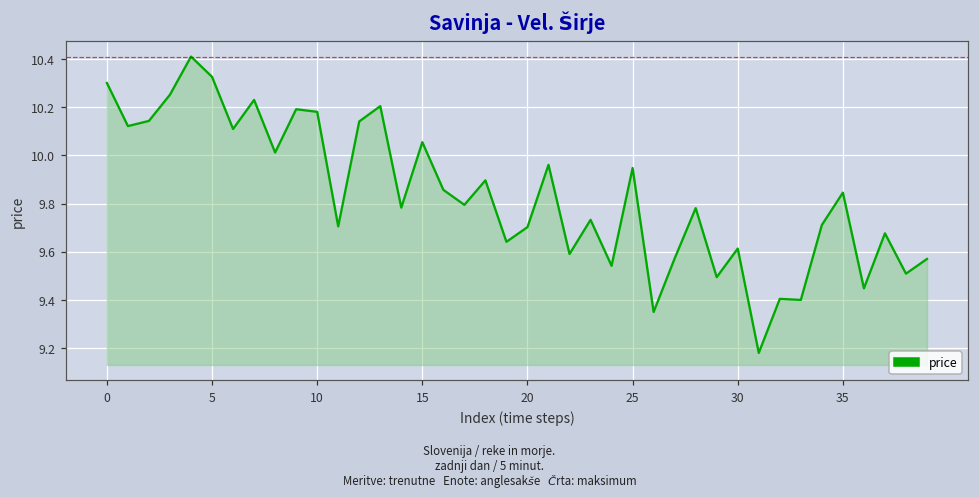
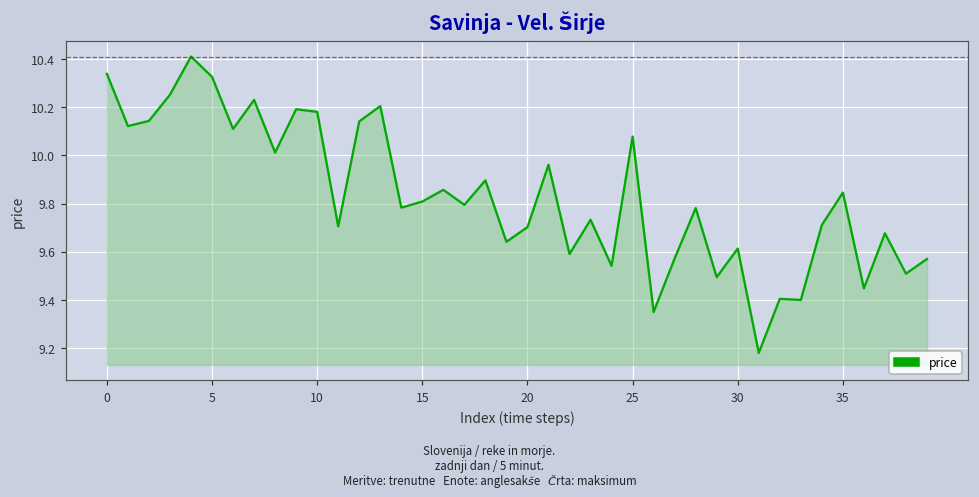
0: 10.30 -> 10.34
15: 10.06 -> 9.81
25: 9.95 -> 10.08
